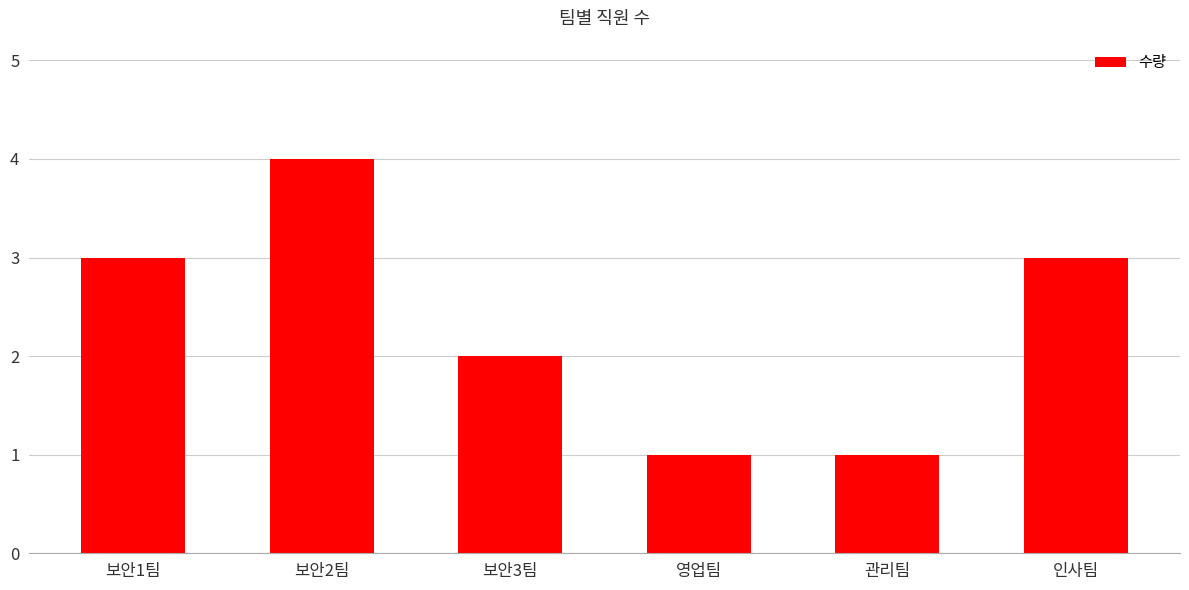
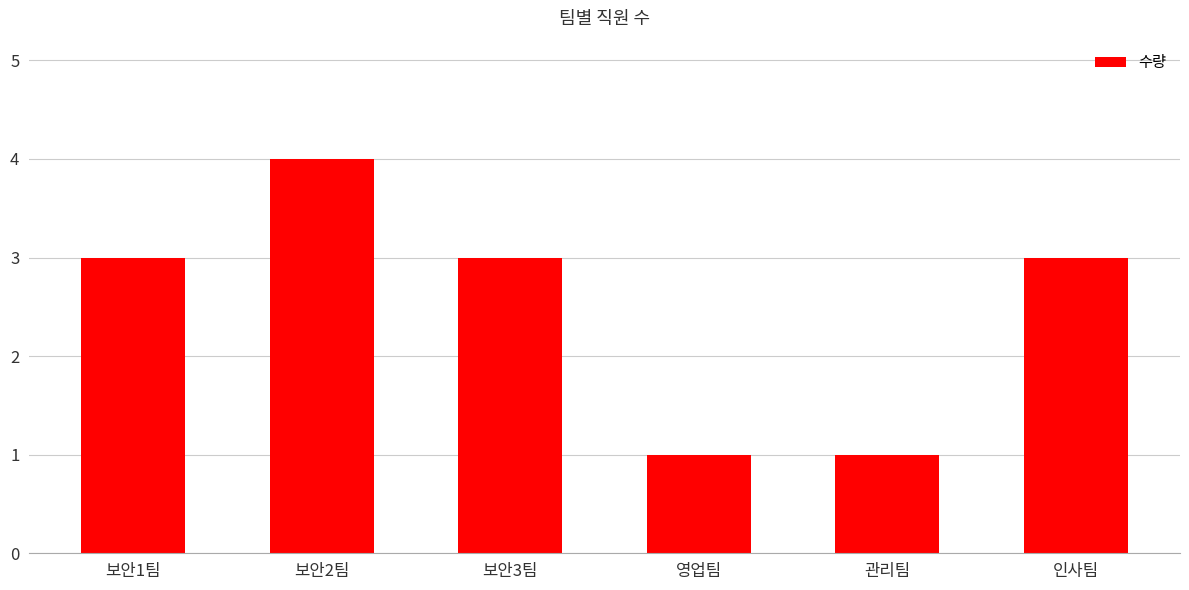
보안3팀: 2 -> 3
